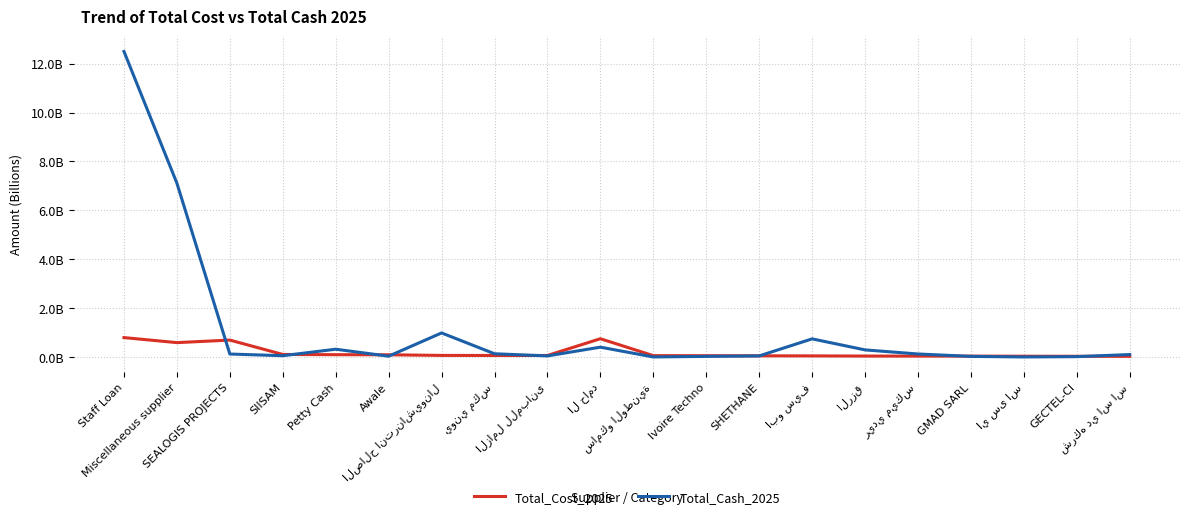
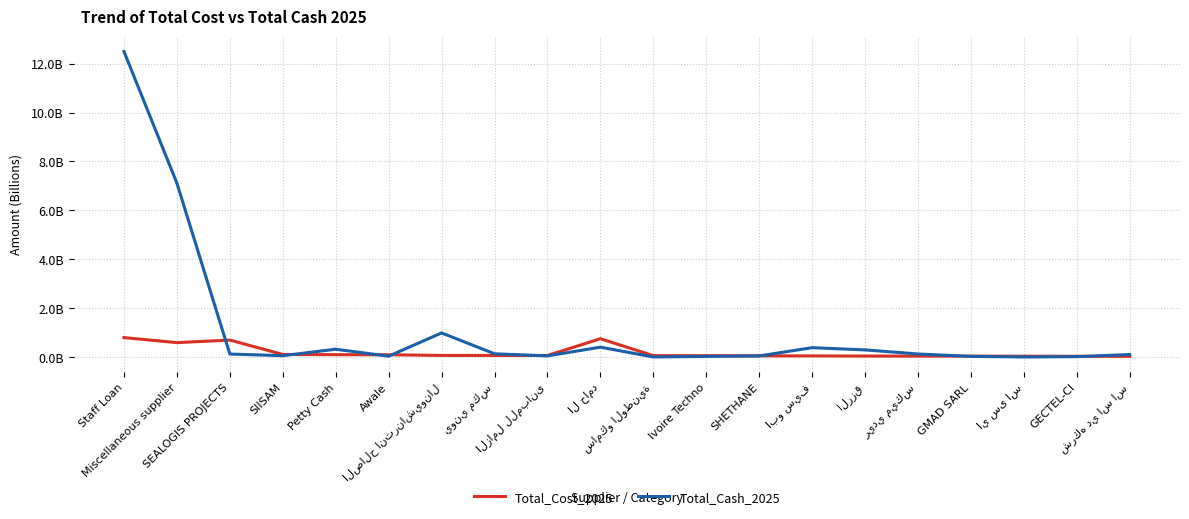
Total_Cash_2025, ابو سيف: 700000000 -> 400000000
